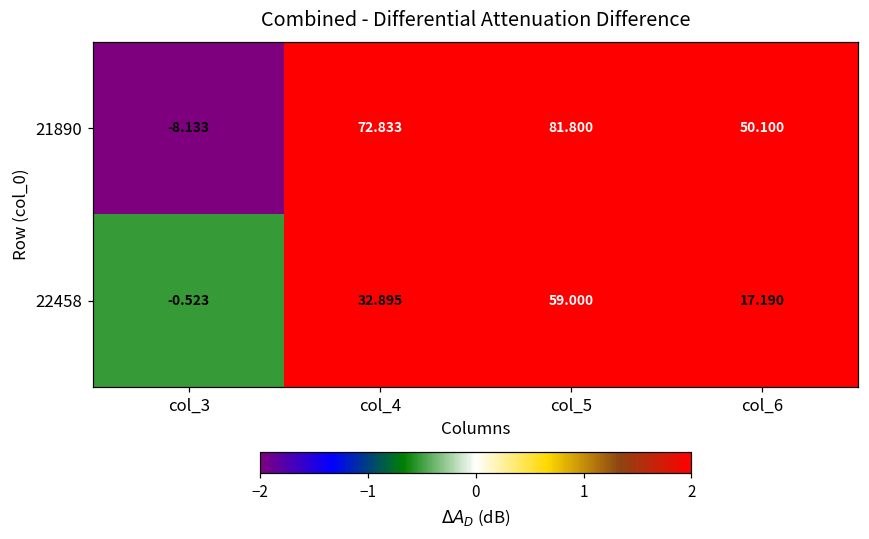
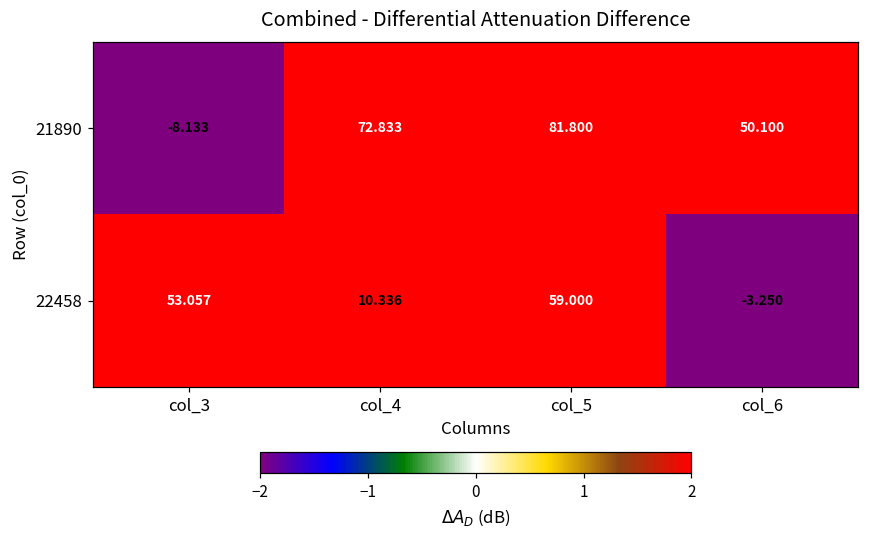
22458, col_3: -0.523 -> 53.057
22458, col_4: 32.895 -> 10.336
22458, col_6: 17.190 -> -3.250
